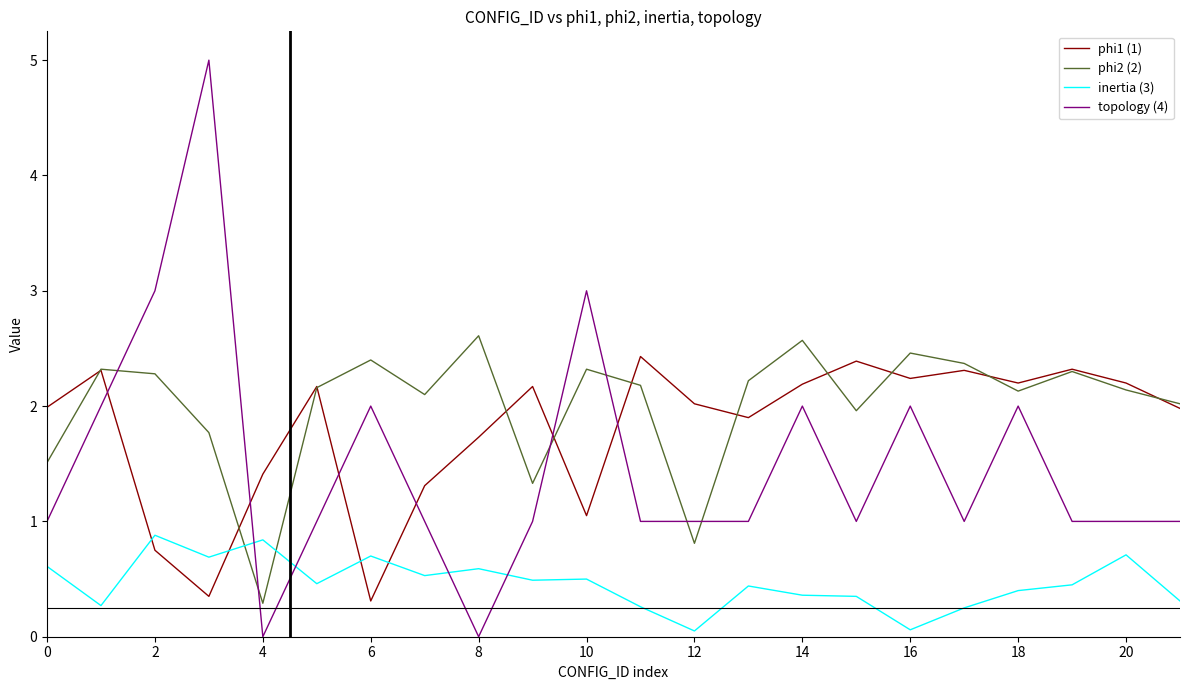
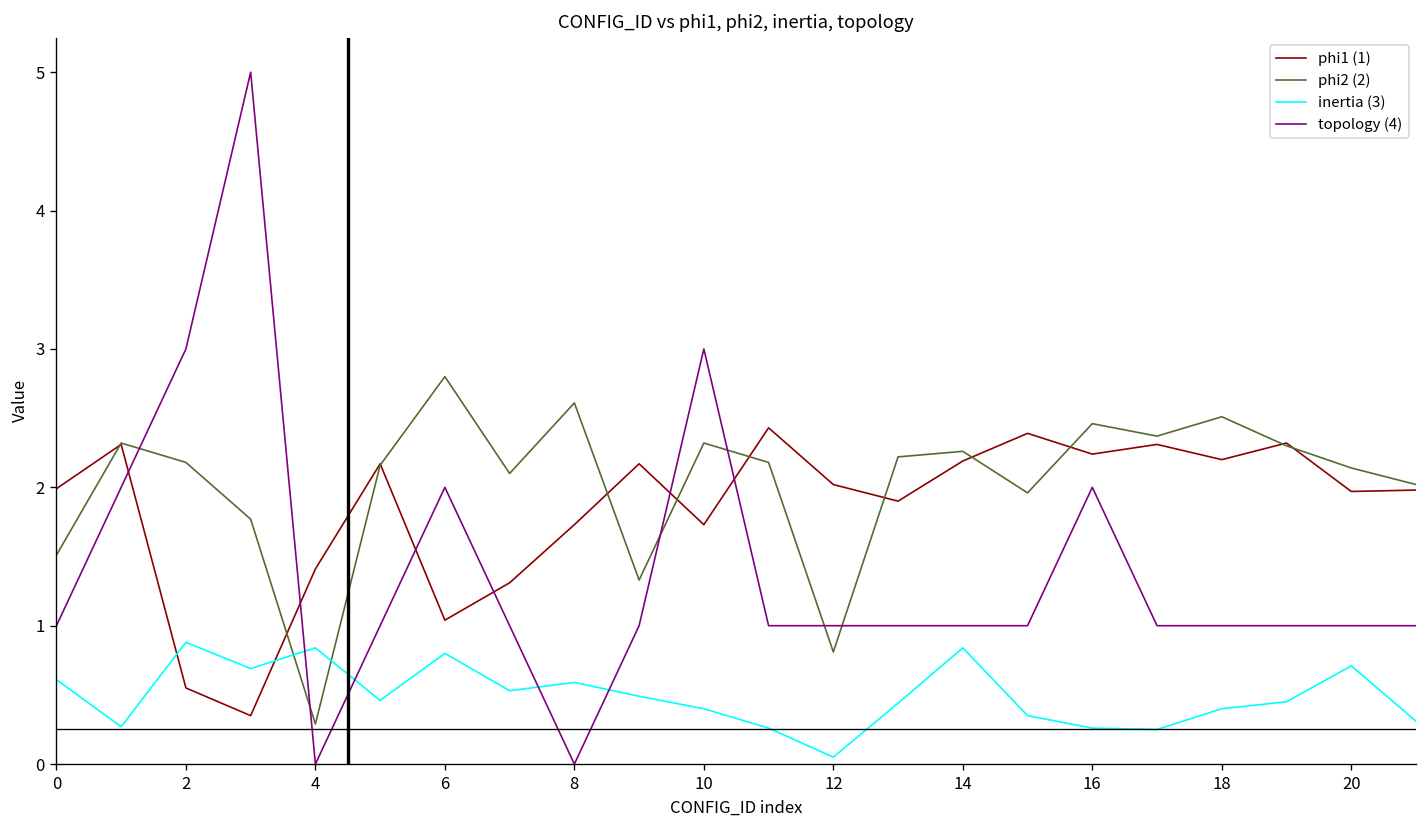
phi1 (1), 2: 0.75 -> 0.55
phi2 (2), 2: 2.28 -> 2.18
phi1 (1), 6: 0.31 -> 1.04
phi2 (2), 6: 2.4 -> 2.8
inertia (3), 6: 0.7 -> 0.8
phi1 (1), 10: 1.05 -> 1.73
inertia (3), 10: 0.5 -> 0.4
phi2 (2), 14: 2.57 -> 2.26
inertia (3), 14: 0.36 -> 0.84
topology (4), 14: 2 -> 1
inertia (3), 16: 0.06 -> 0.26
phi2 (2), 18: 2.13 -> 2.51
topology (4), 18: 2 -> 1
phi1 (1), 20: 2.20 -> 1.97
